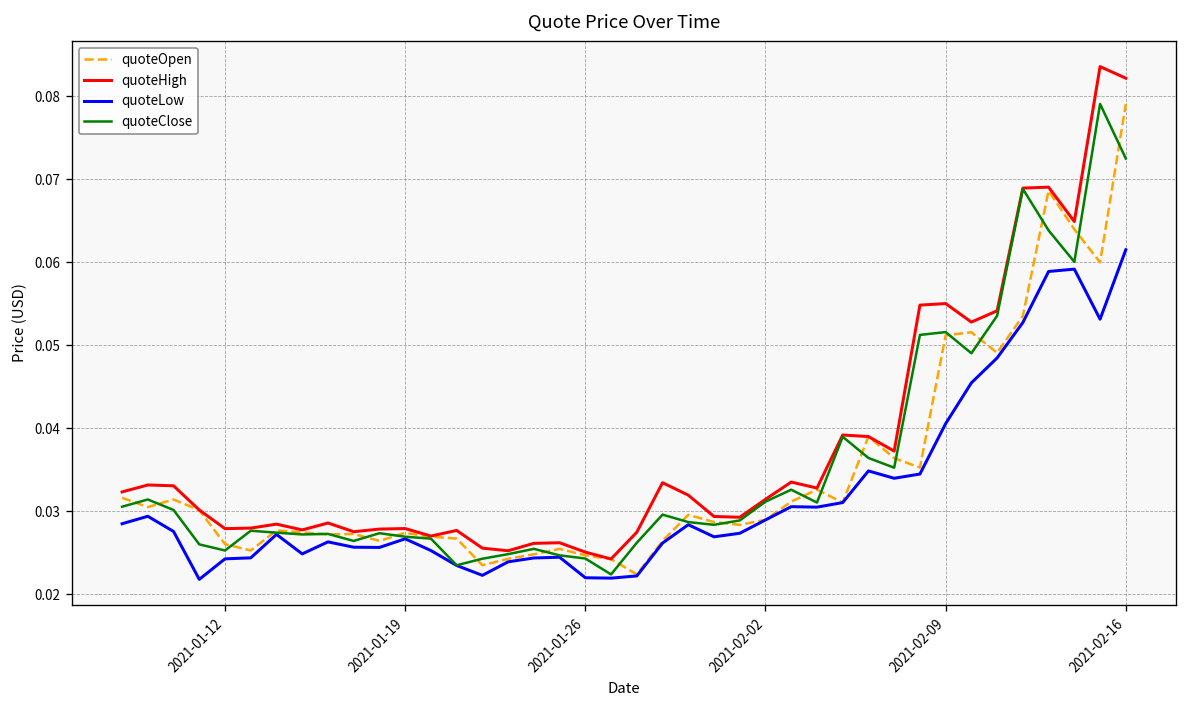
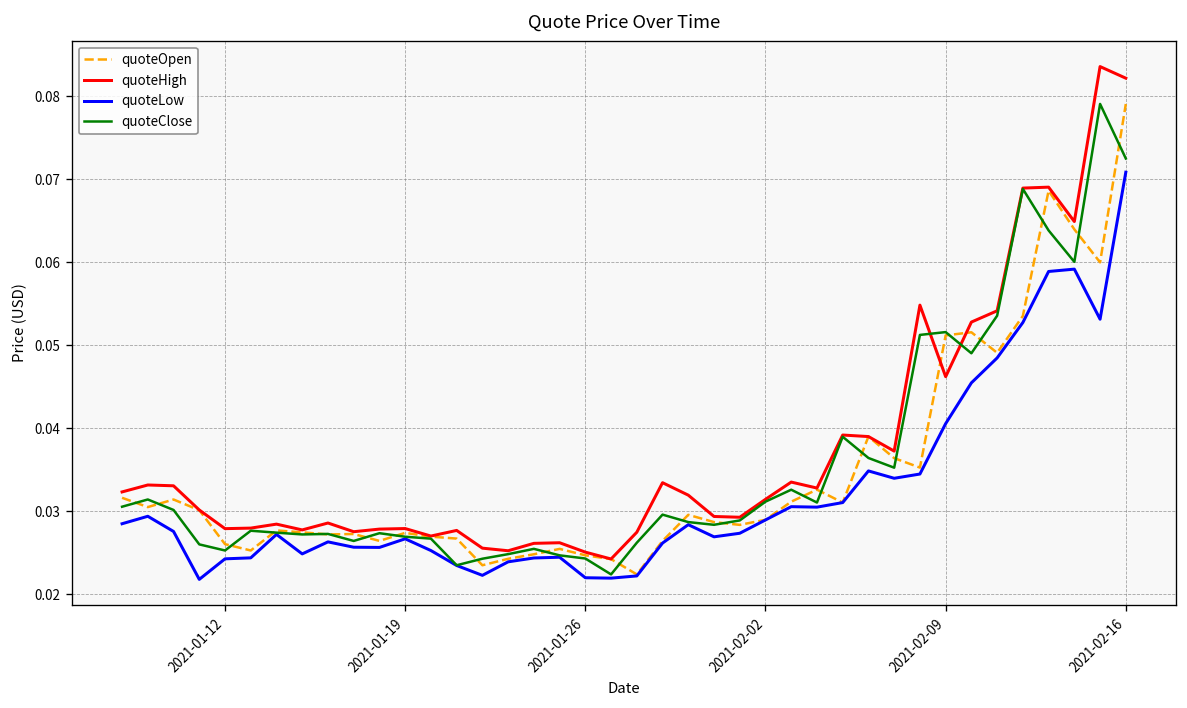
quoteHigh, 2021-02-09: 0.055 -> 0.046
quoteLow, 2021-02-16: 0.062 -> 0.071
